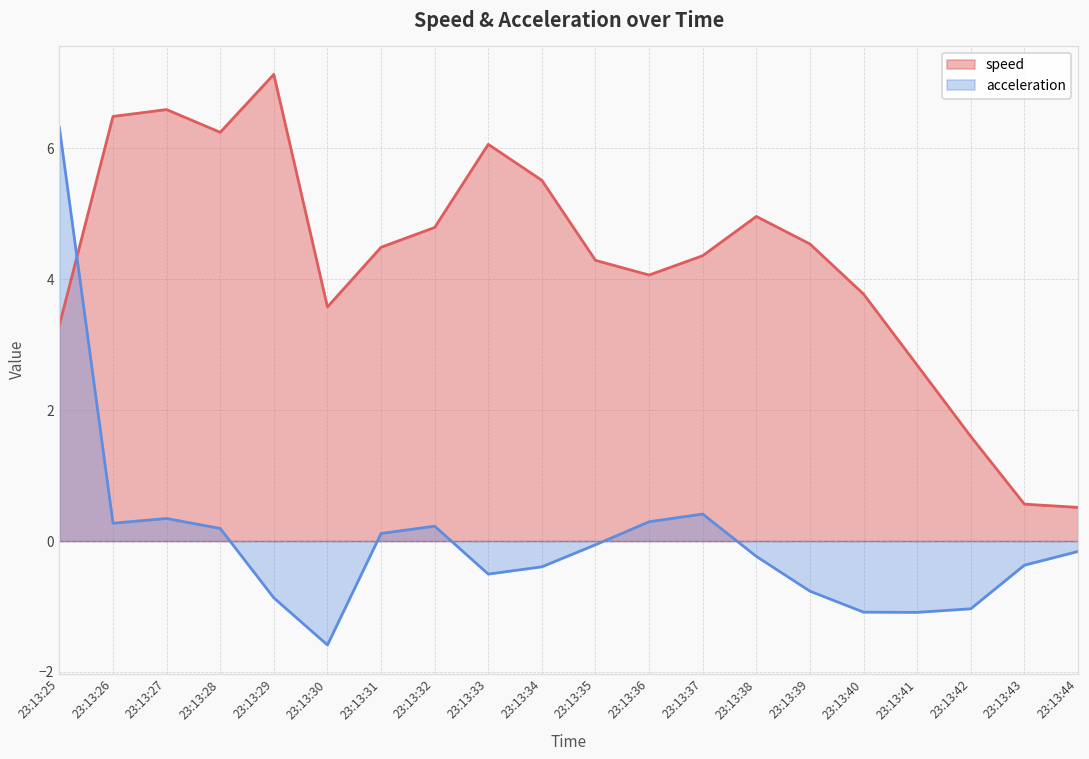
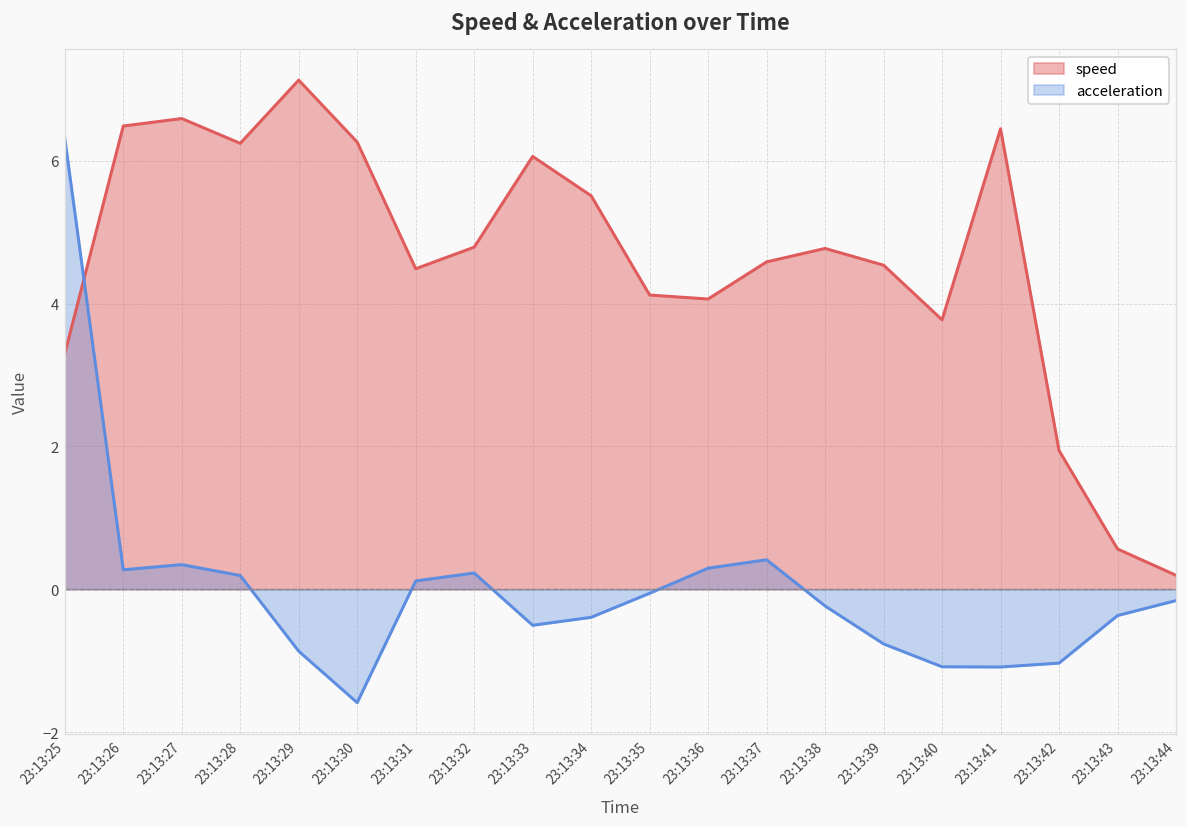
speed, 23:13:30: 3.6 -> 6.3
speed, 23:13:35: 4.3 -> 4.1
speed, 23:13:37: 4.4 -> 4.6
speed, 23:13:38: 5.0 -> 4.8
speed, 23:13:41: 2.7 -> 6.5
speed, 23:13:42: 1.6 -> 1.9
speed, 23:13:44: 0.5 -> 0.2
